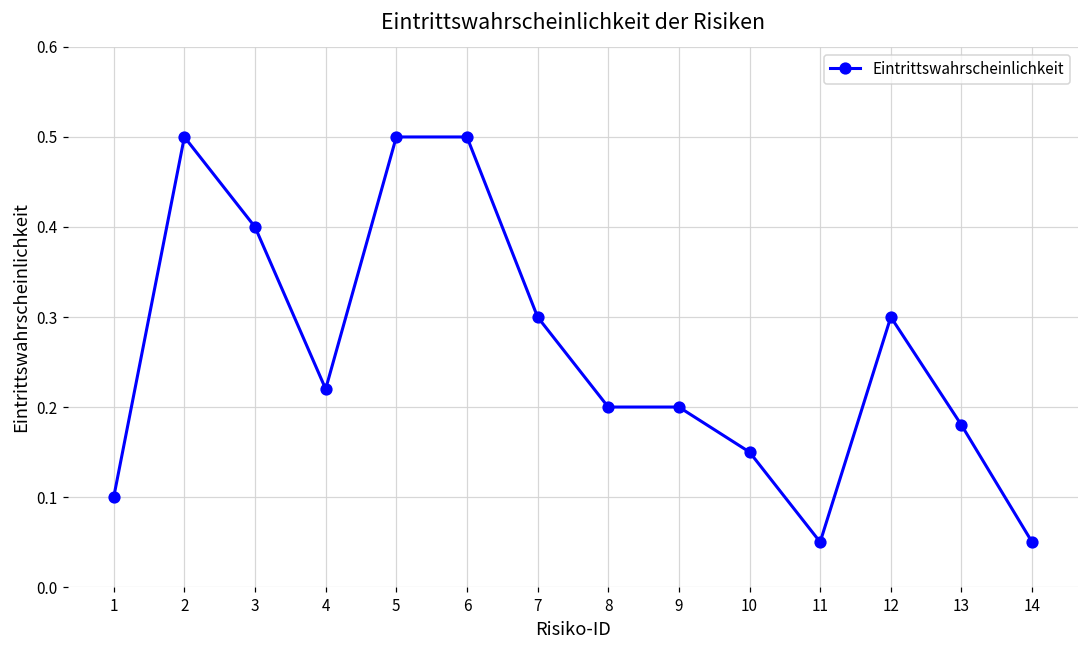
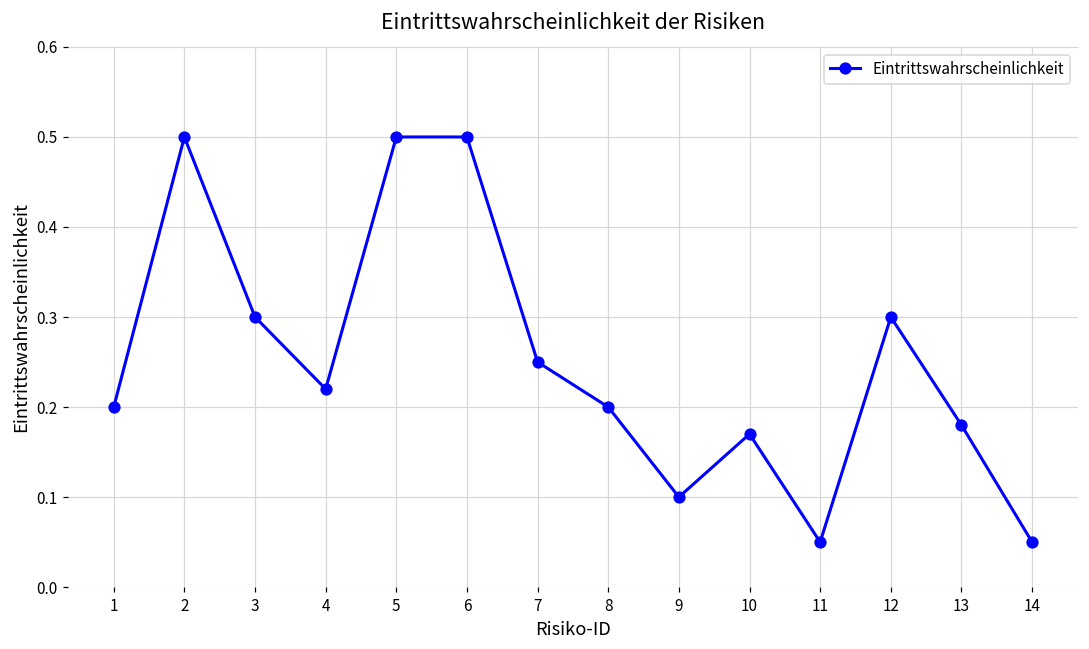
1: 0.1 -> 0.2
3: 0.4 -> 0.3
7: 0.30 -> 0.25
9: 0.2 -> 0.1
10: 0.15 -> 0.17
